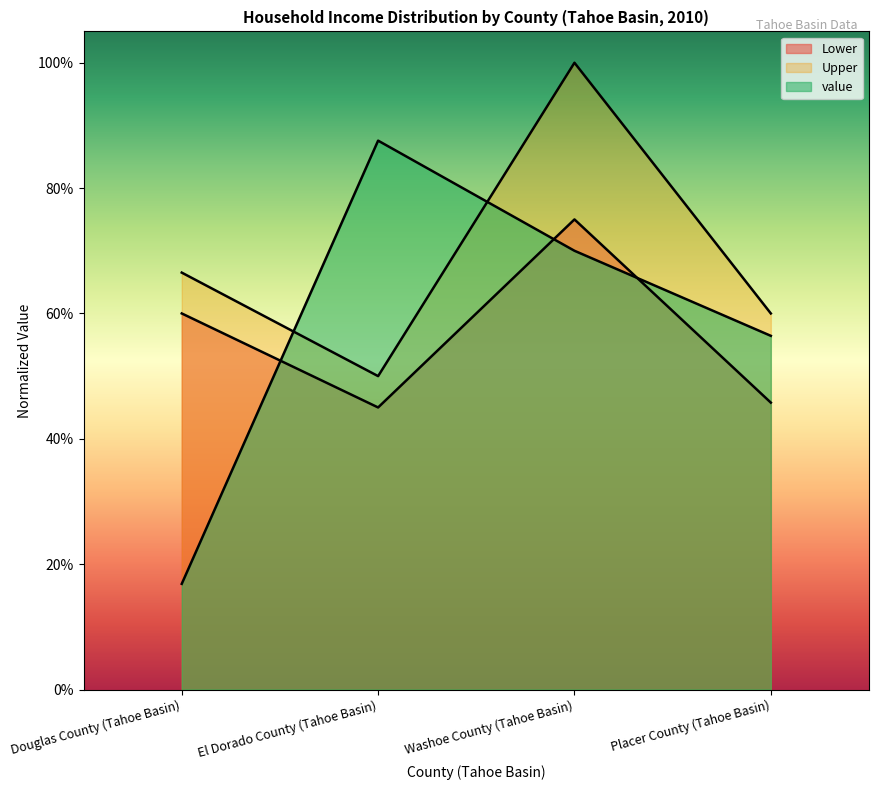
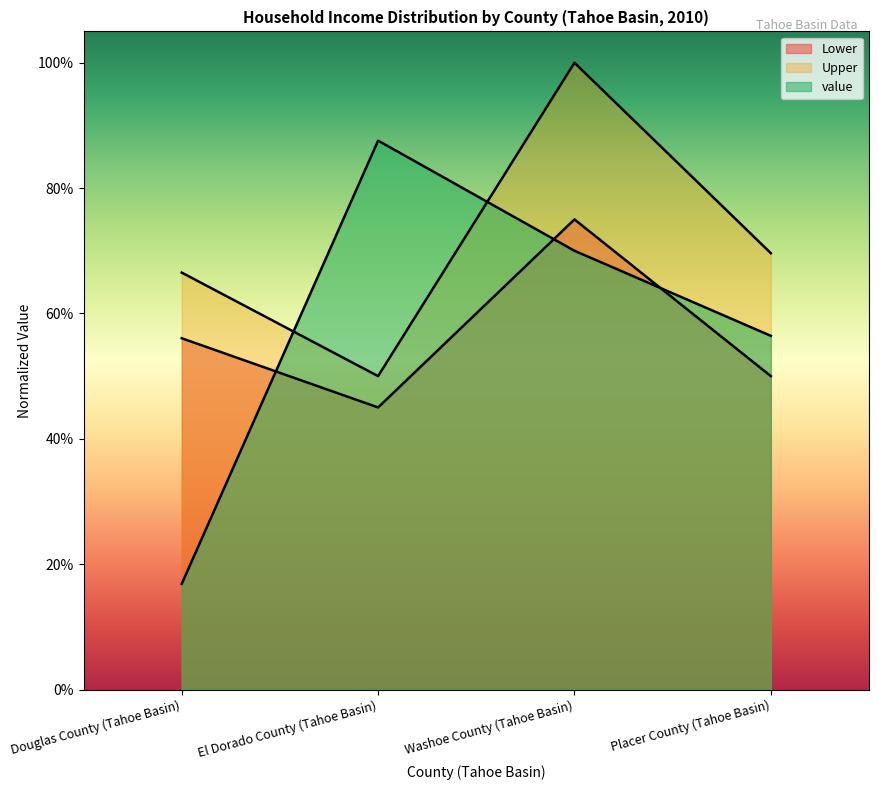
Lower, Douglas County (Tahoe Basin): 60% -> 56%
Lower, Placer County (Tahoe Basin): 46% -> 50%
Upper, Placer County (Tahoe Basin): 60% -> 70%
